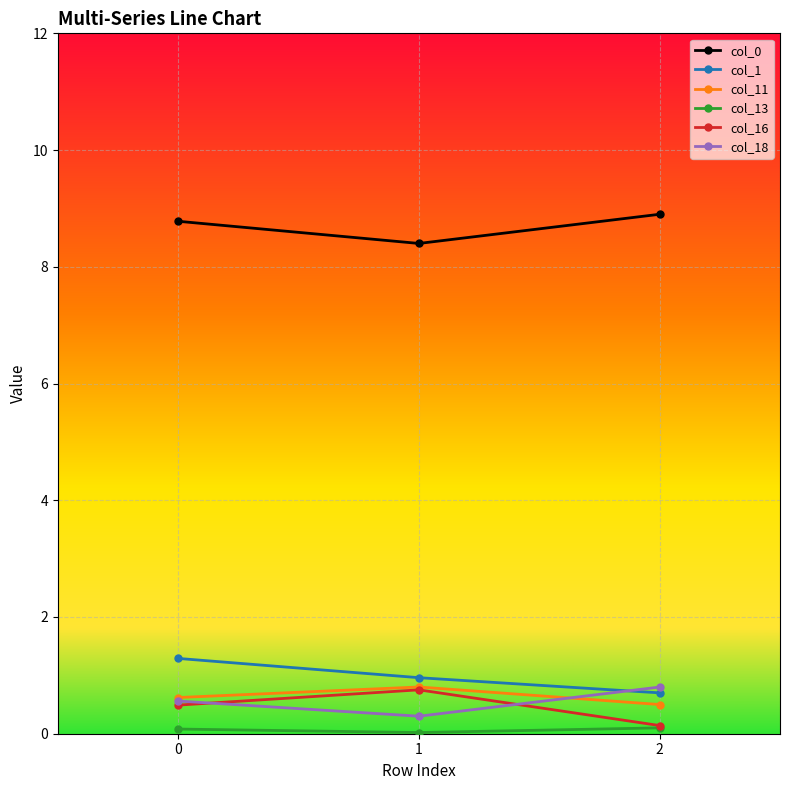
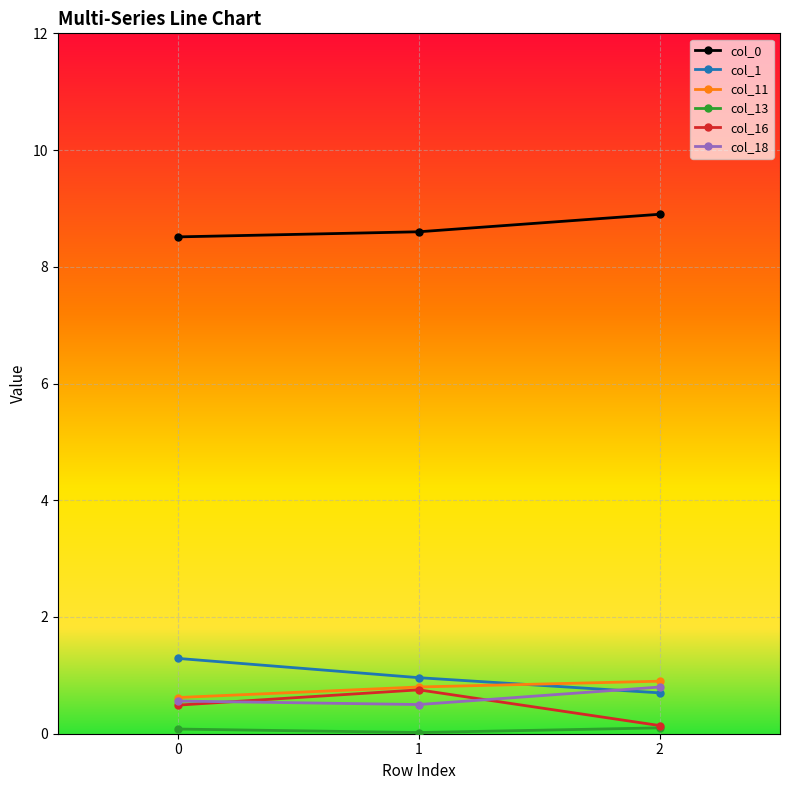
col_0, 0: 8.8 -> 8.5
col_0, 1: 8.4 -> 8.6
col_18, 1: 0.3 -> 0.5
col_11, 2: 0.5 -> 0.9
